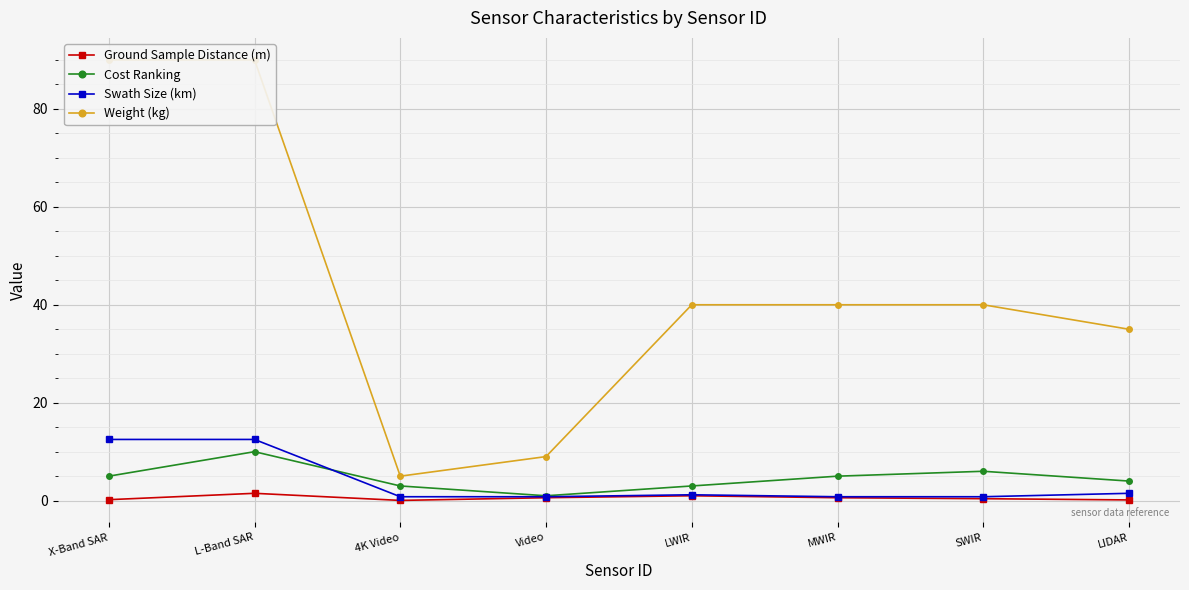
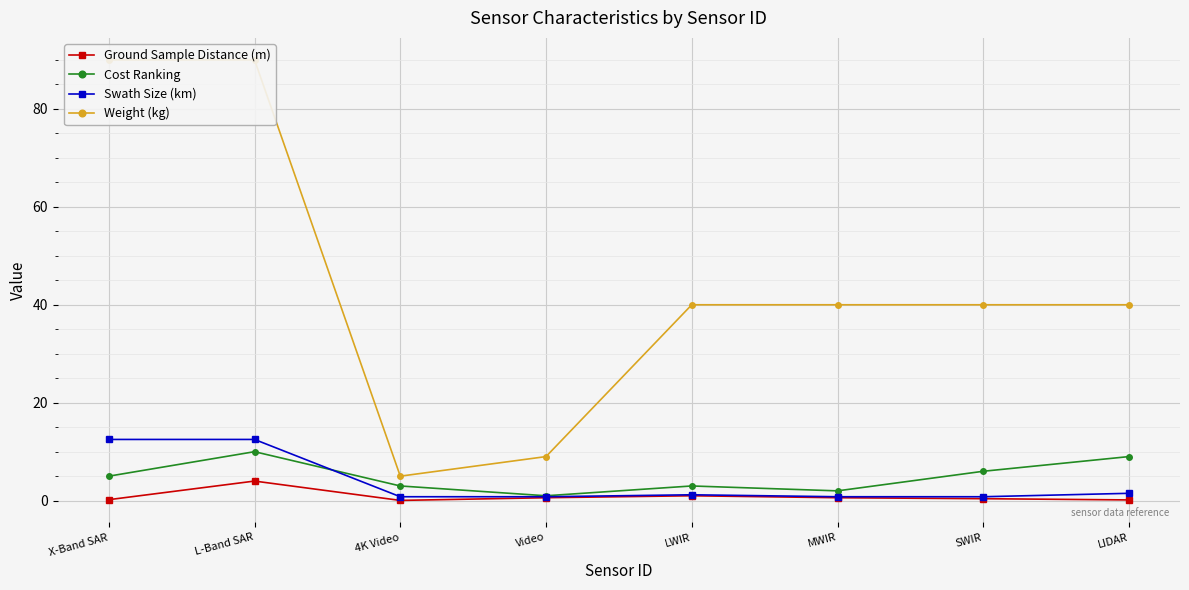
Ground Sample Distance (m), L-Band SAR: 2 -> 4
Cost Ranking, MWIR: 5 -> 2
Cost Ranking, LIDAR: 4 -> 9
Weight (kg), LIDAR: 35 -> 40
